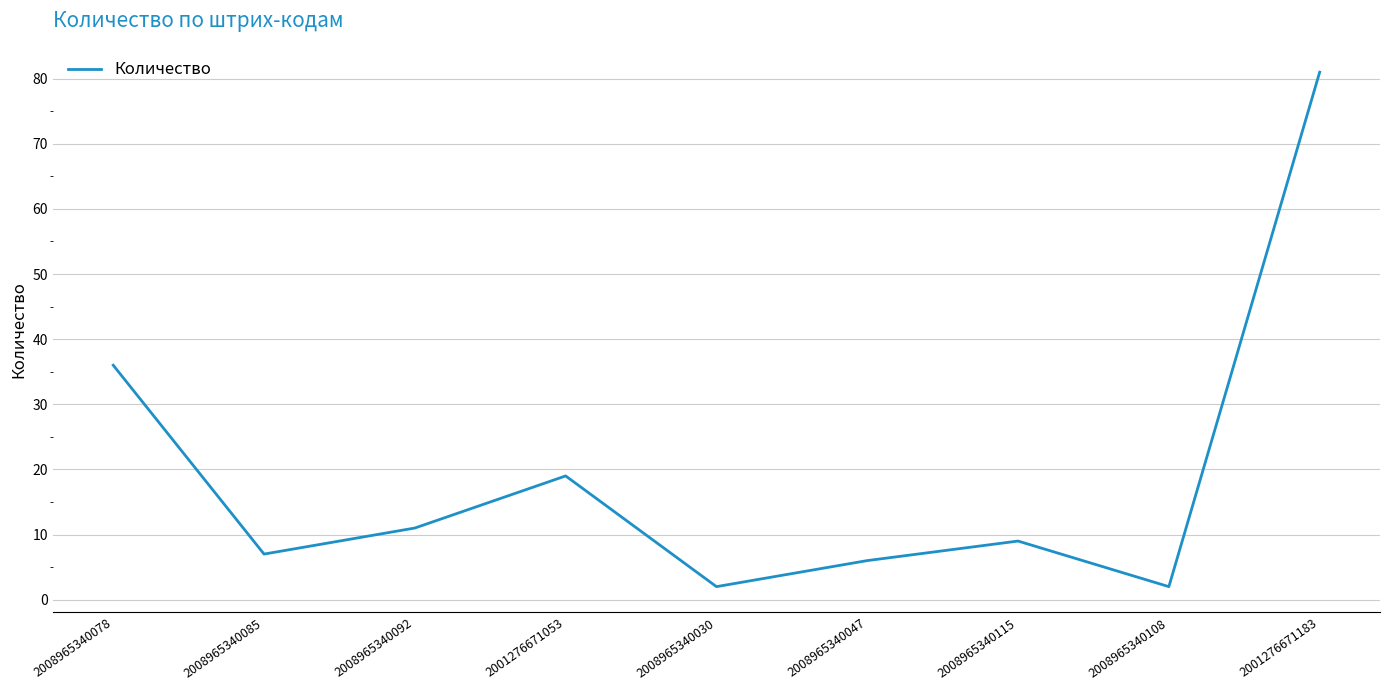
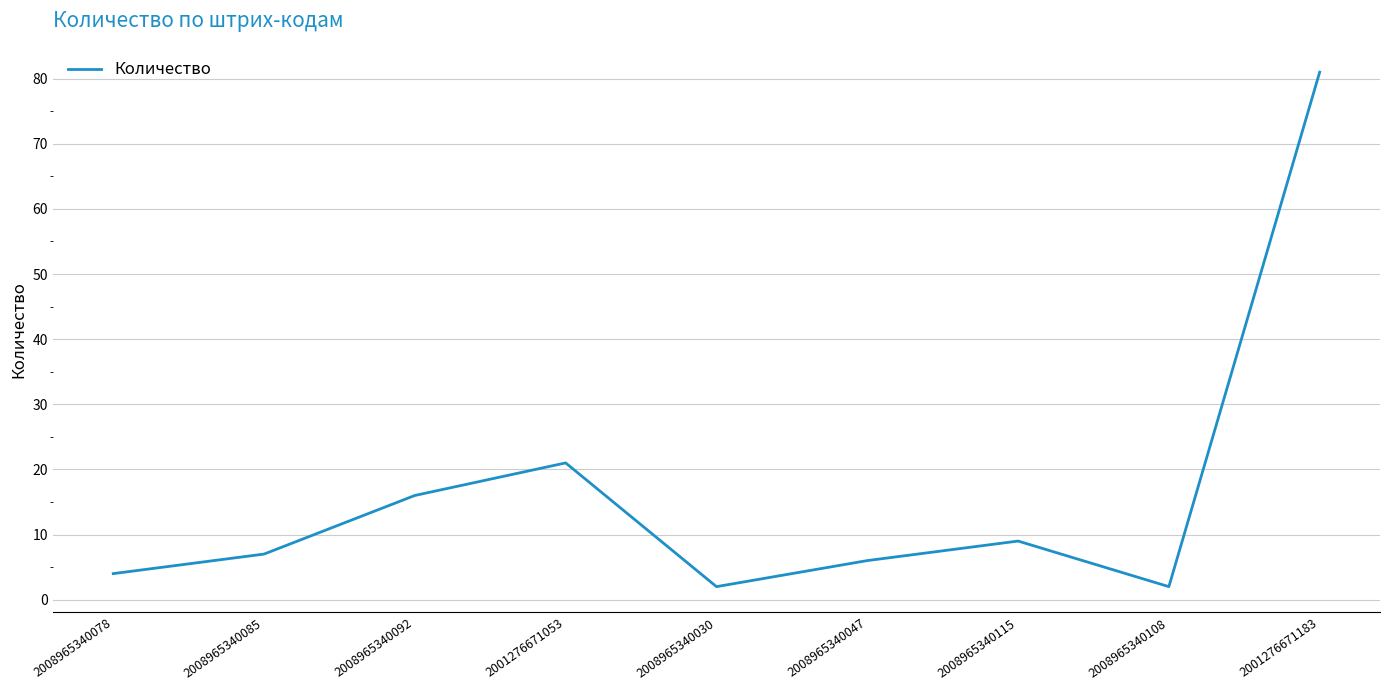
2008965340078: 36 -> 4
2008965340092: 11 -> 16
2001276671053: 19 -> 21
